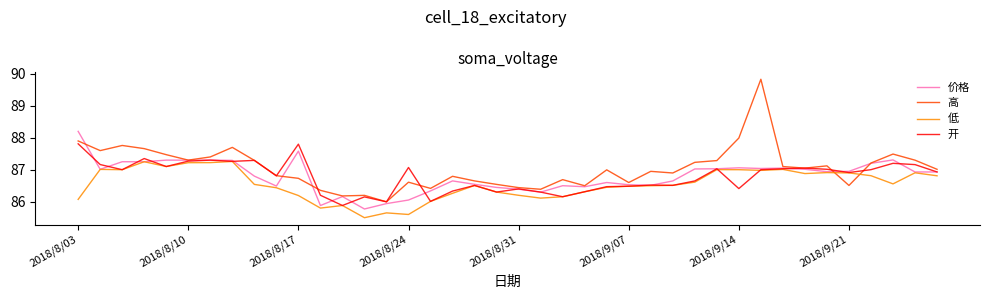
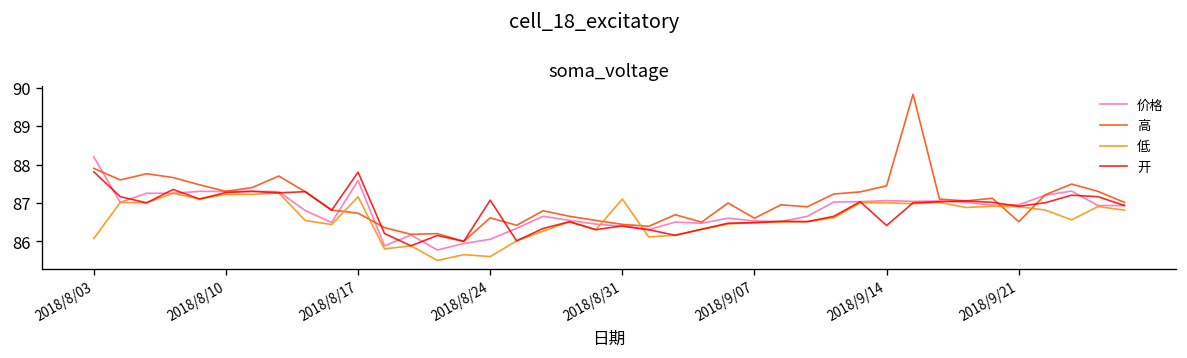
低, 2018/8/17: 86.2 -> 87.2
低, 2018/8/31: 86.2 -> 87.1
高, 2018/9/14: 88.0 -> 87.4
